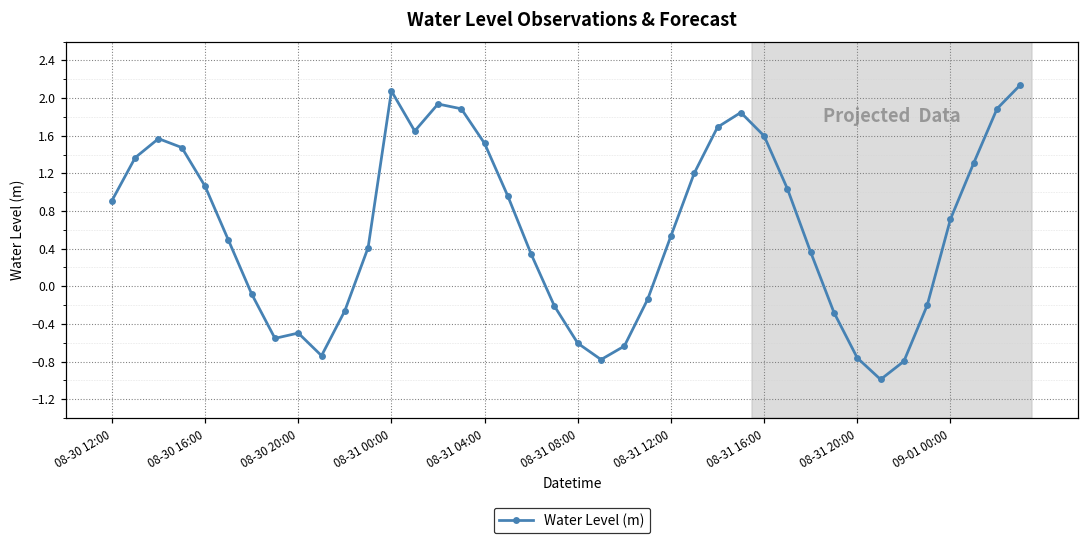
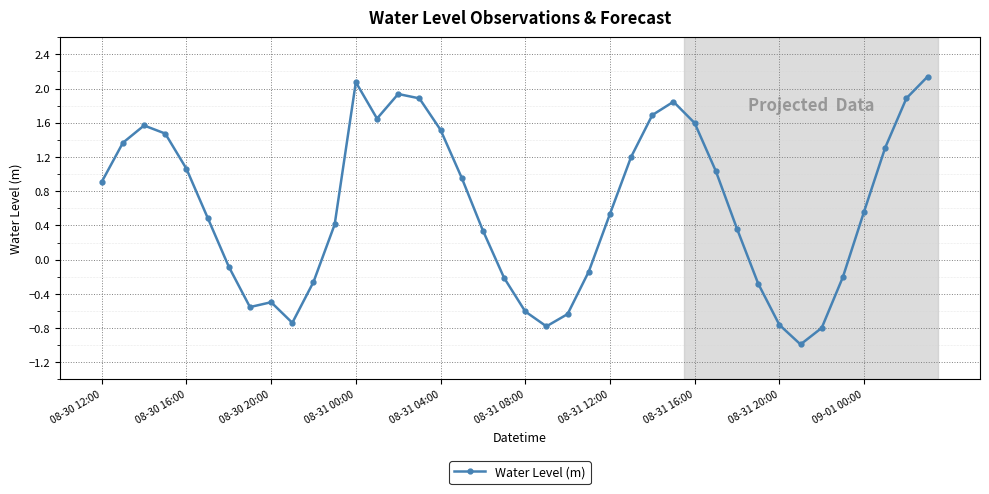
09-01 00:00: 0.7 -> 0.6
